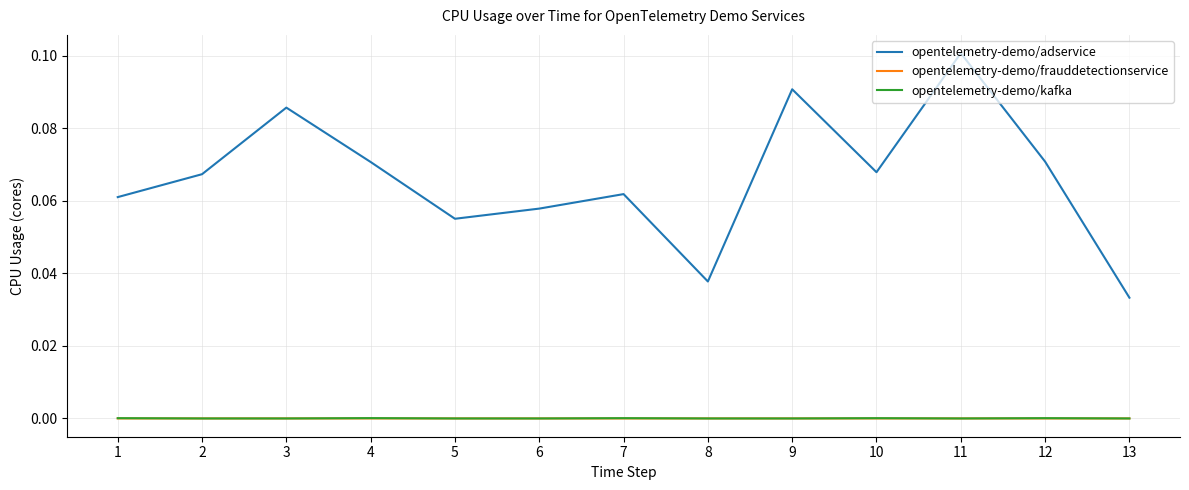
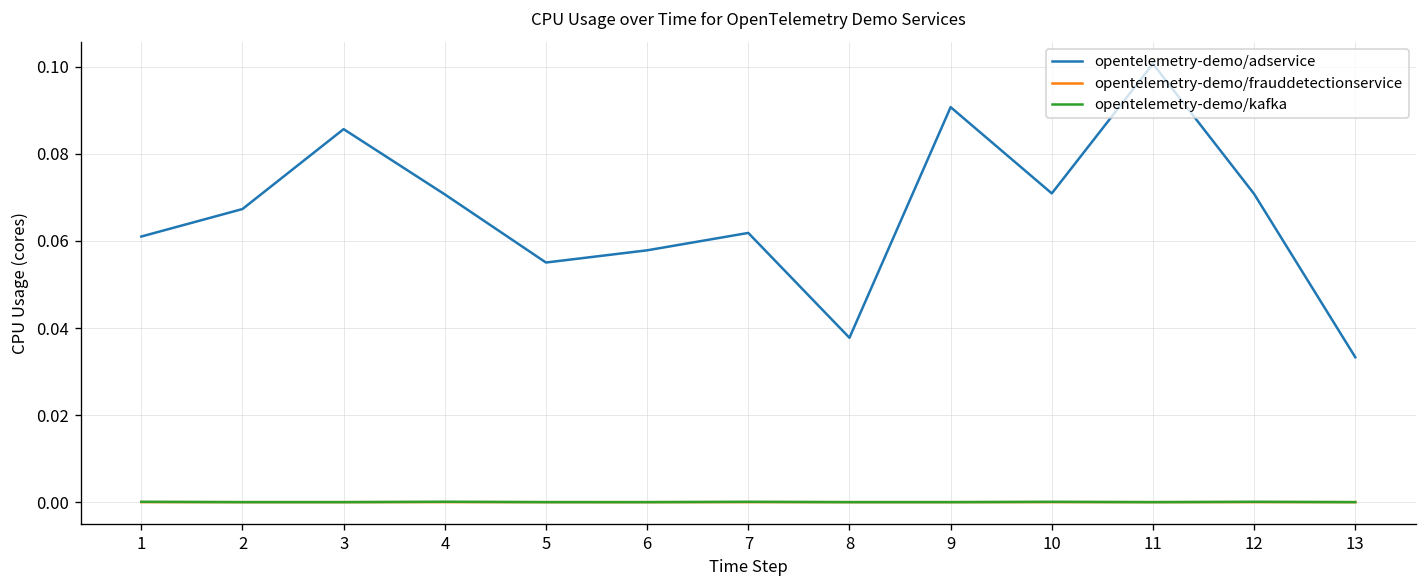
opentelemetry-demo/adservice, 10: 0.068 -> 0.071
